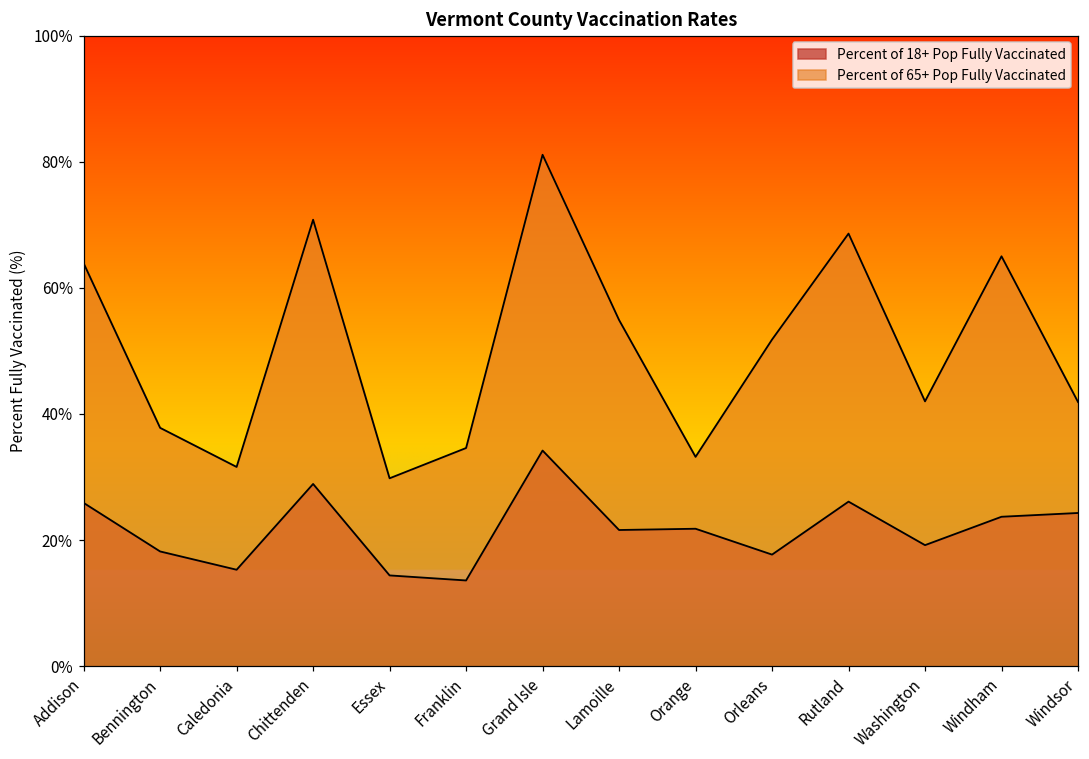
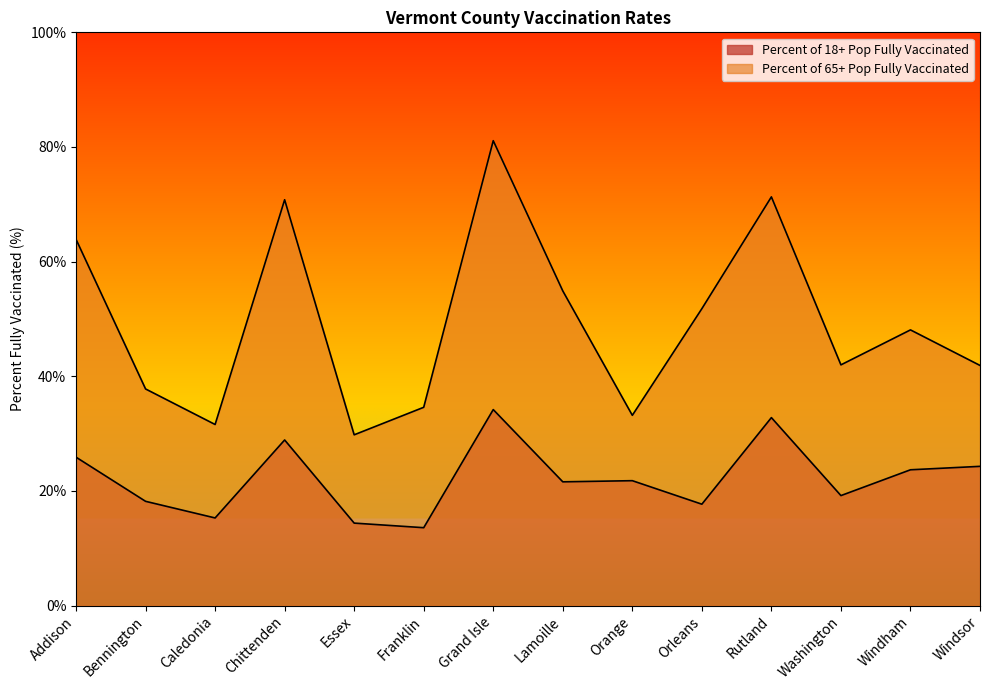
Percent of 18+ Pop Fully Vaccinated, Rutland: 26% -> 33%
Percent of 65+ Pop Fully Vaccinated, Rutland: 69% -> 71%
Percent of 65+ Pop Fully Vaccinated, Windham: 65% -> 48%
